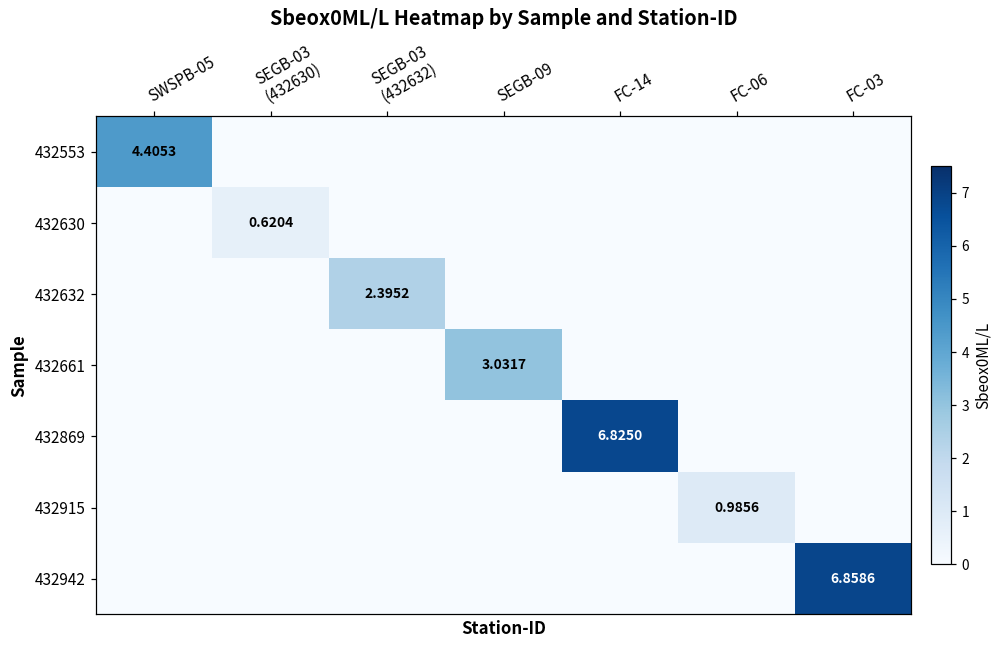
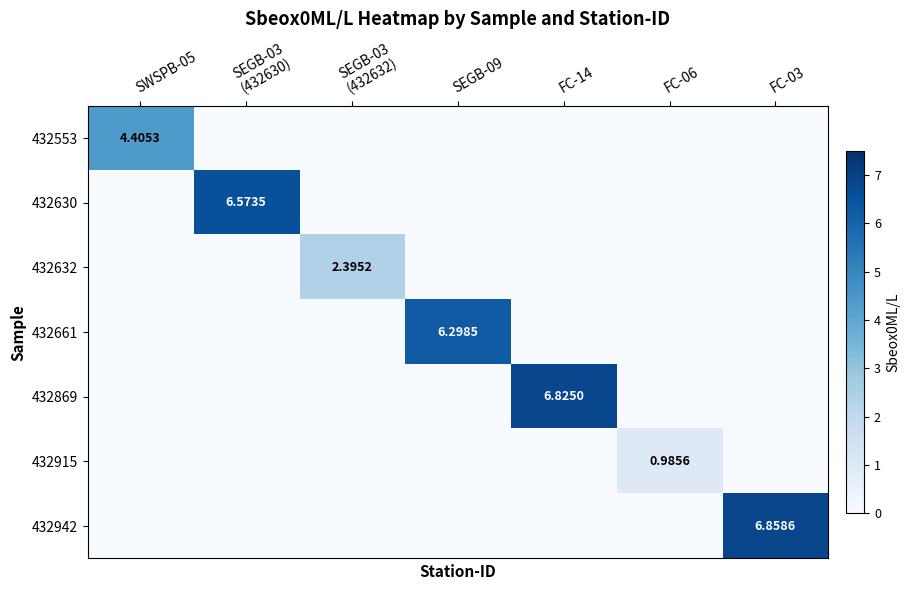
432630, SEGB-03 (432630): 0.6204 -> 6.5735
432661, SEGB-09: 3.0317 -> 6.2985
